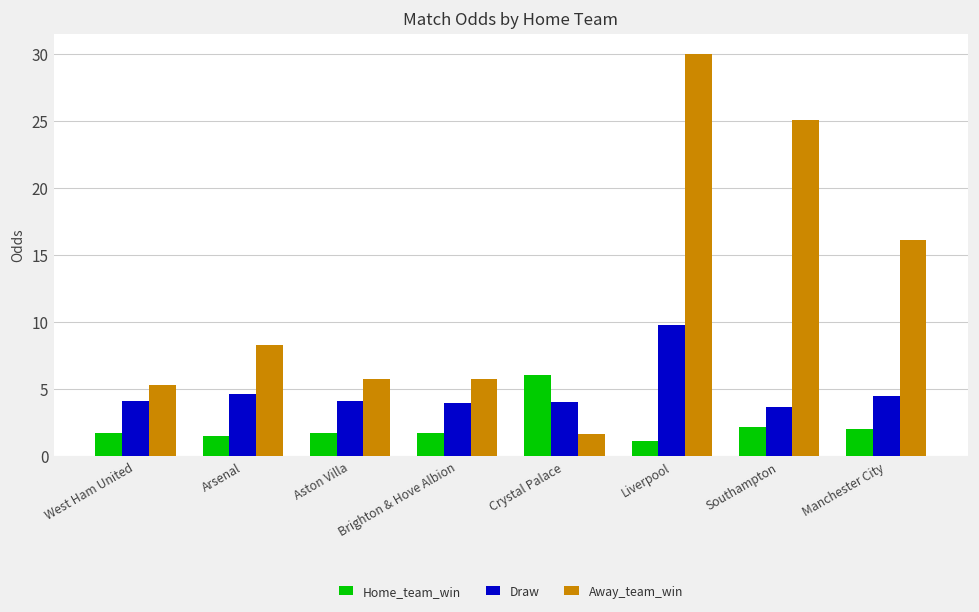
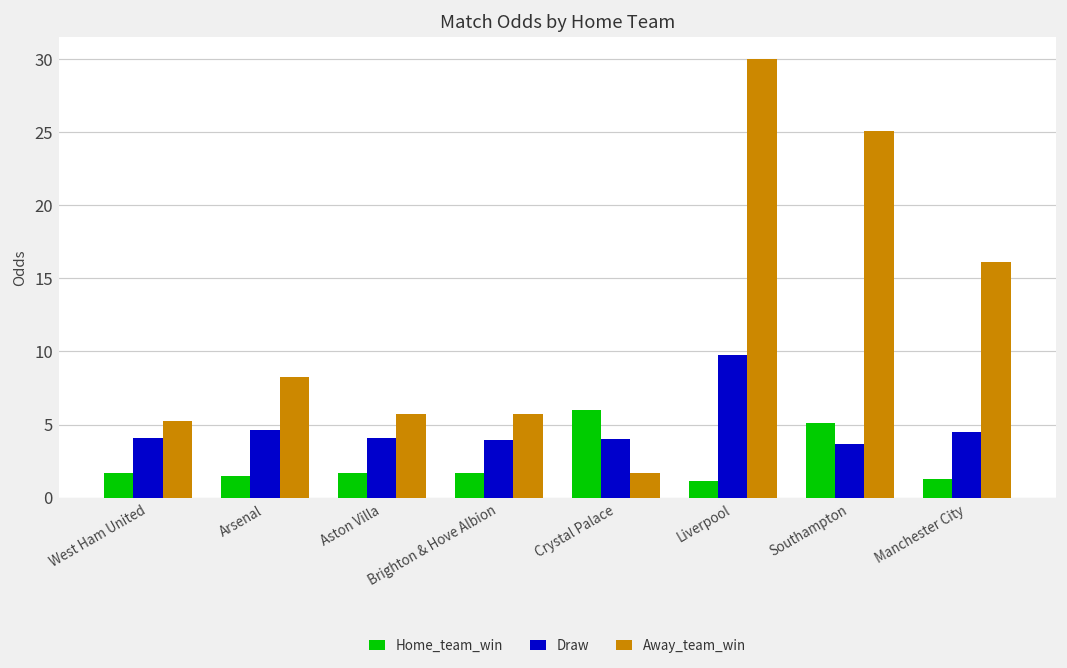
Home_team_win, Southampton: 2.2 -> 5.1
Home_team_win, Manchester City: 2.0 -> 1.3
